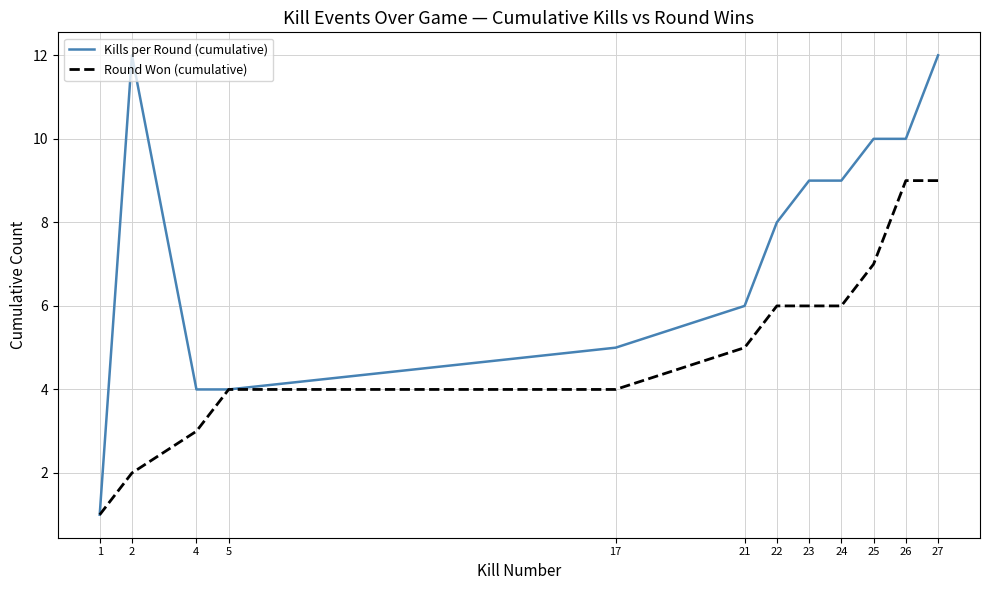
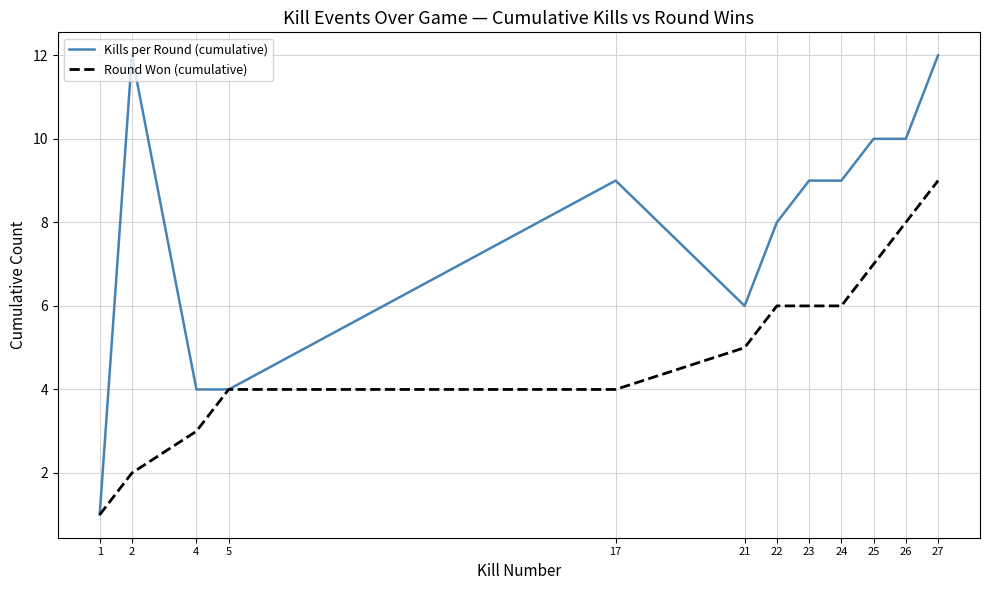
Kills per Round (cumulative), 17: 5 -> 9
Round Won (cumulative), 26: 9 -> 8
